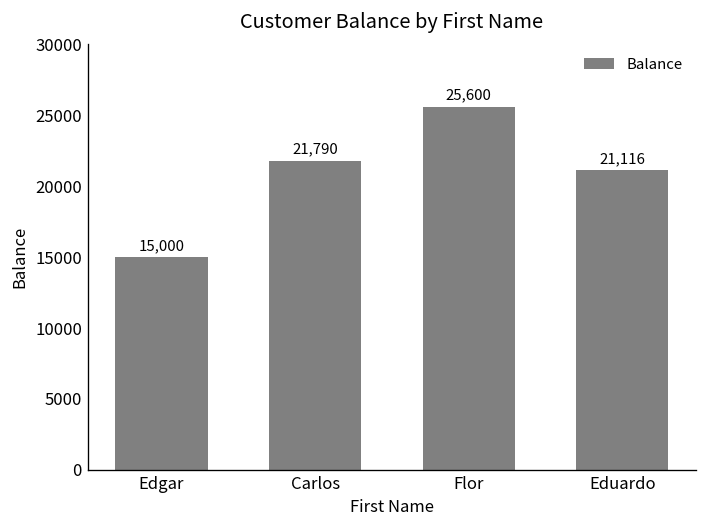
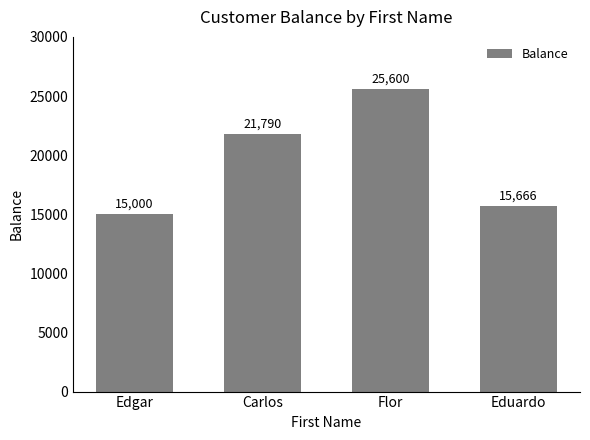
Eduardo: 21,116 -> 15,666
